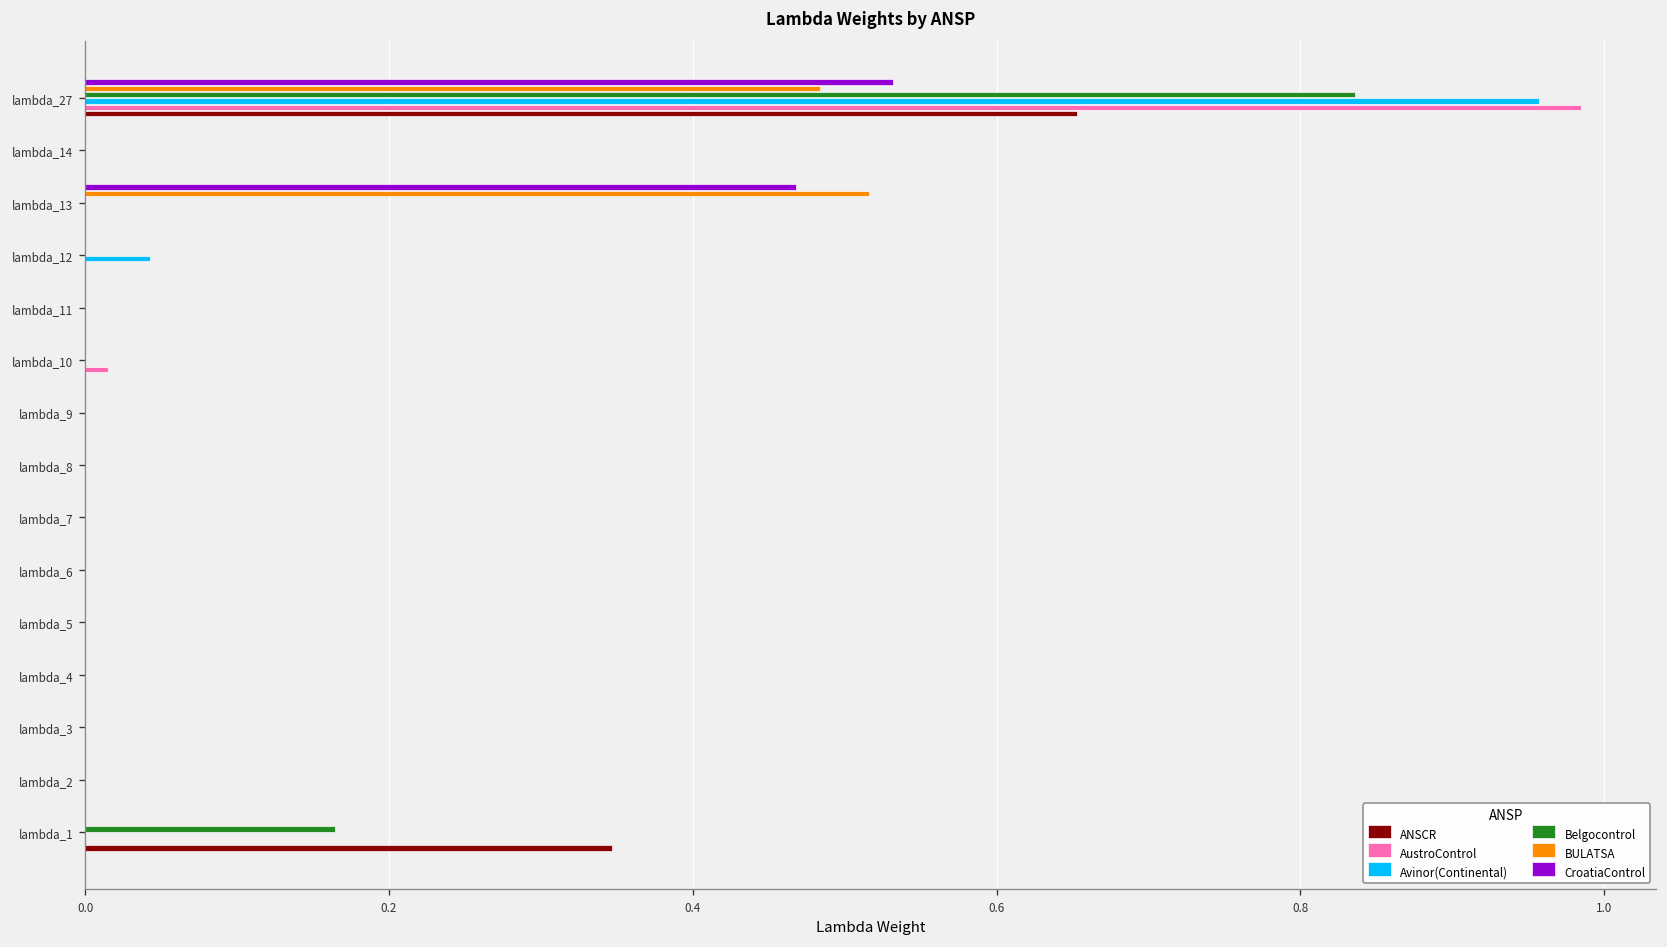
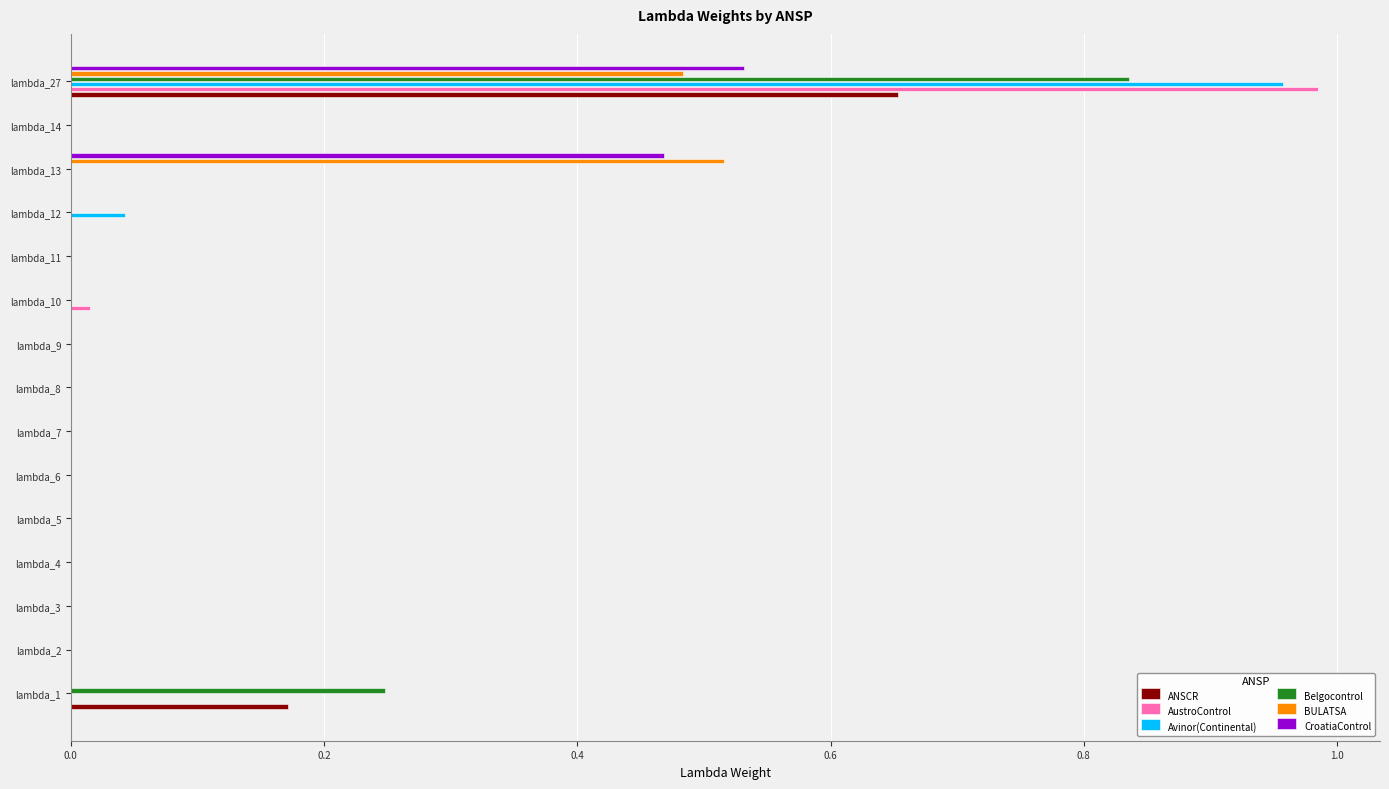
Belgocontrol, lambda_1: 0.164 -> 0.248
ANSCR, lambda_1: 0.347 -> 0.172
